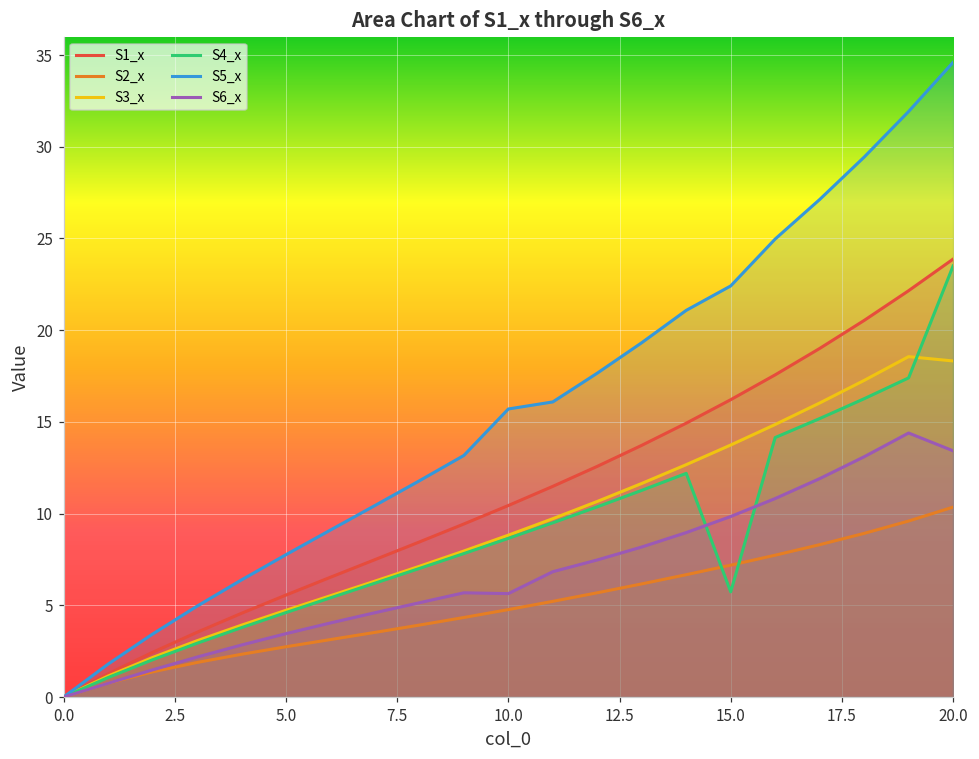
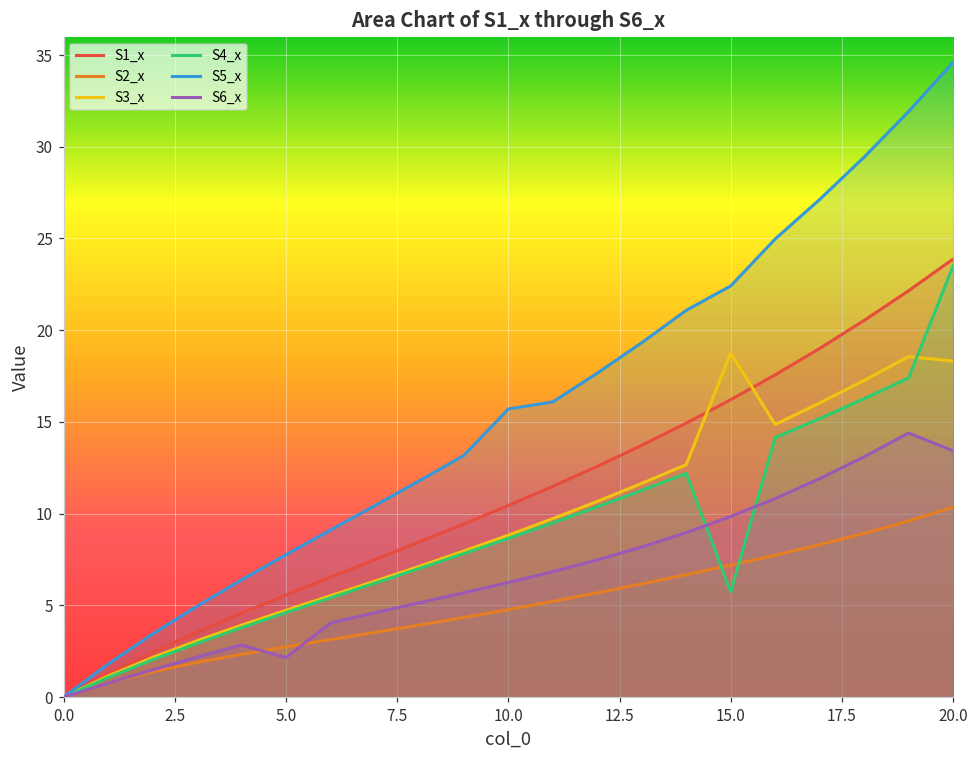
S6_x, 5.0: 3.5 -> 2.2
S6_x, 10.0: 5.6 -> 6.2
S3_x, 15.0: 13.7 -> 18.7
